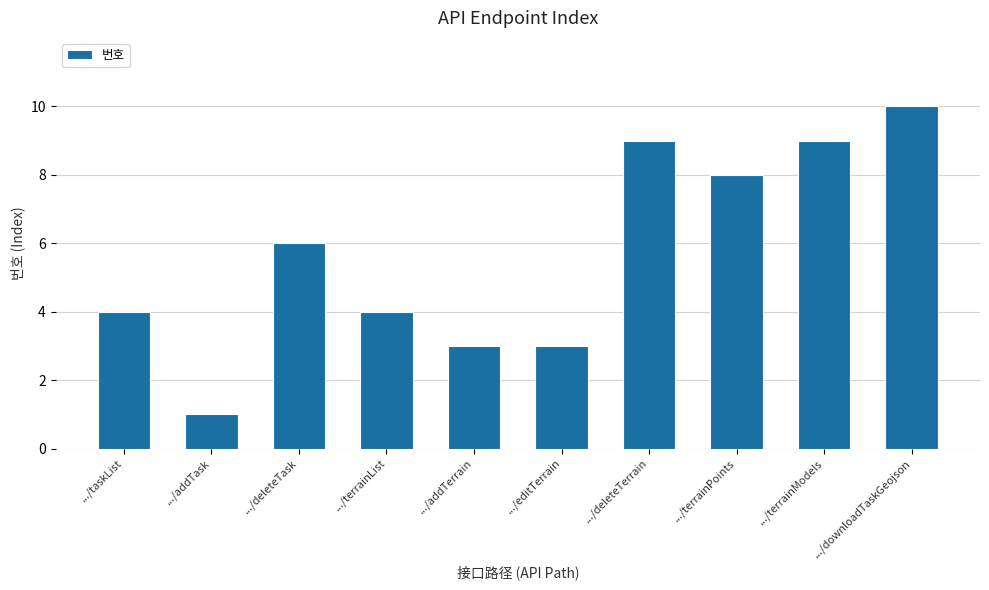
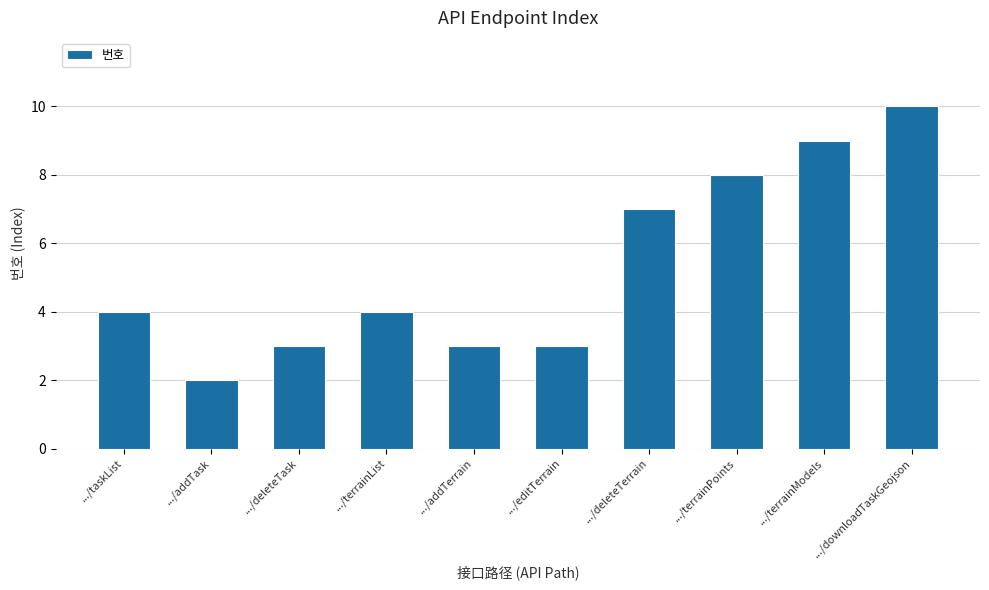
.../addTask: 1 -> 2
.../deleteTask: 6 -> 3
.../deleteTerrain: 9 -> 7
